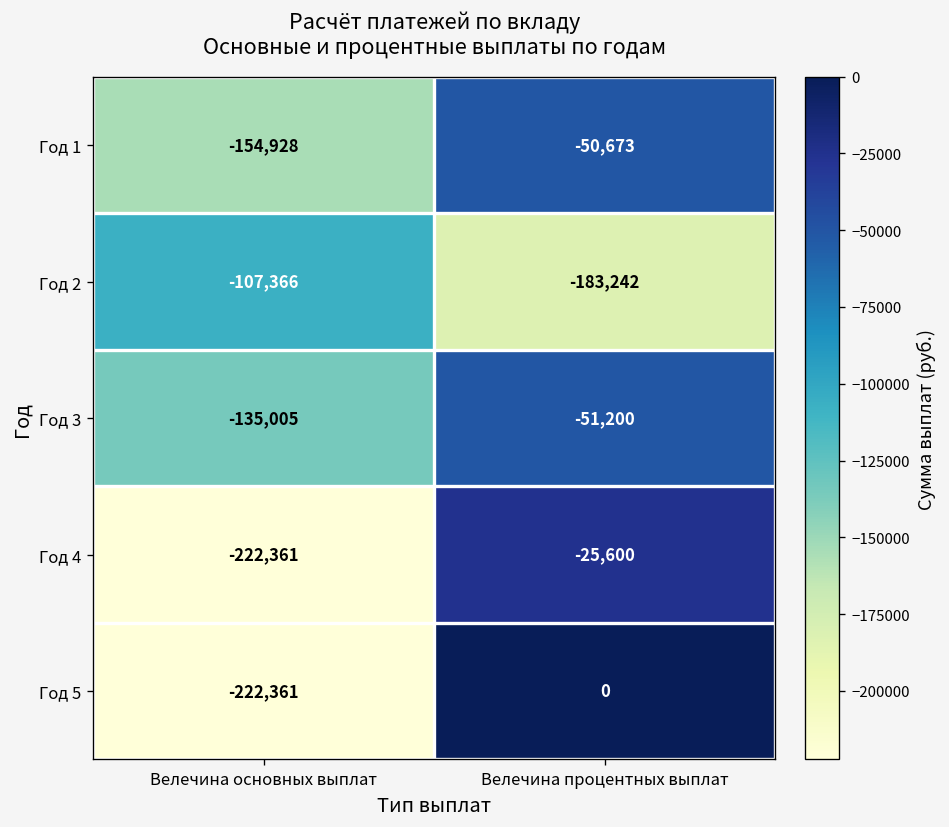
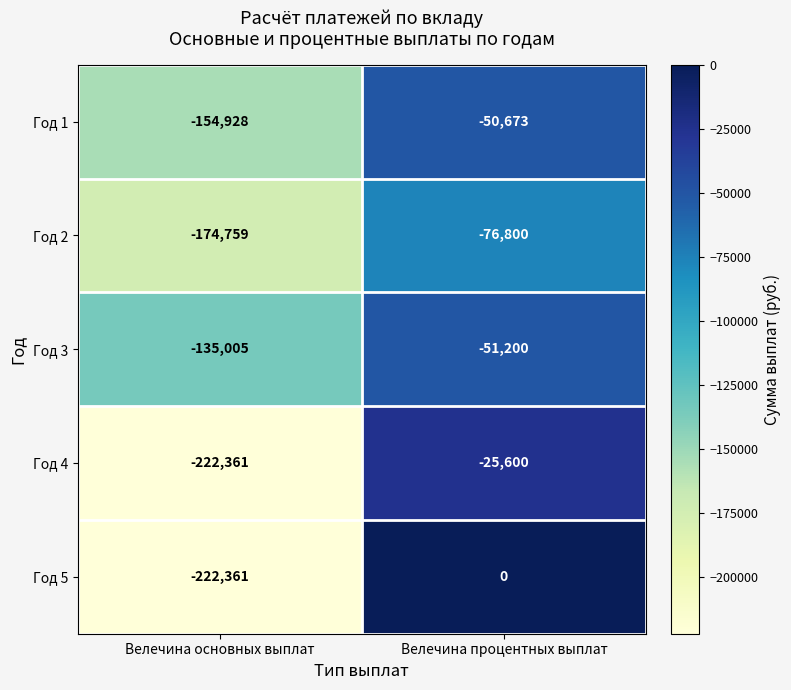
Год 2, Велечина основных выплат: -107,366 -> -174,759
Год 2, Велечина процентных выплат: -183,242 -> -76,800
